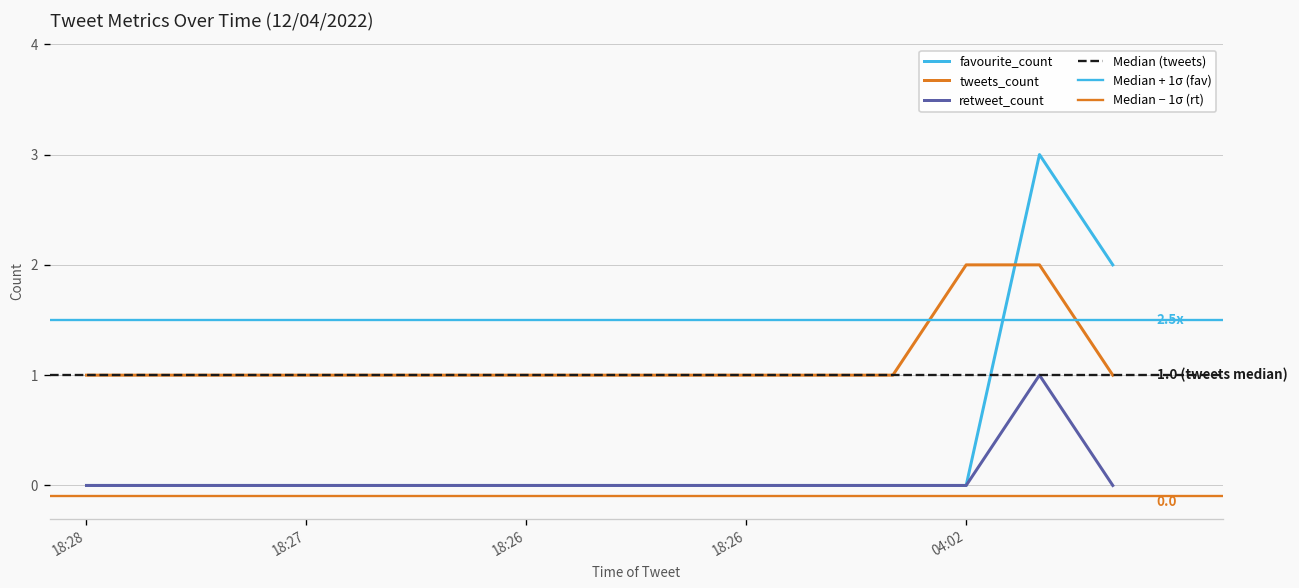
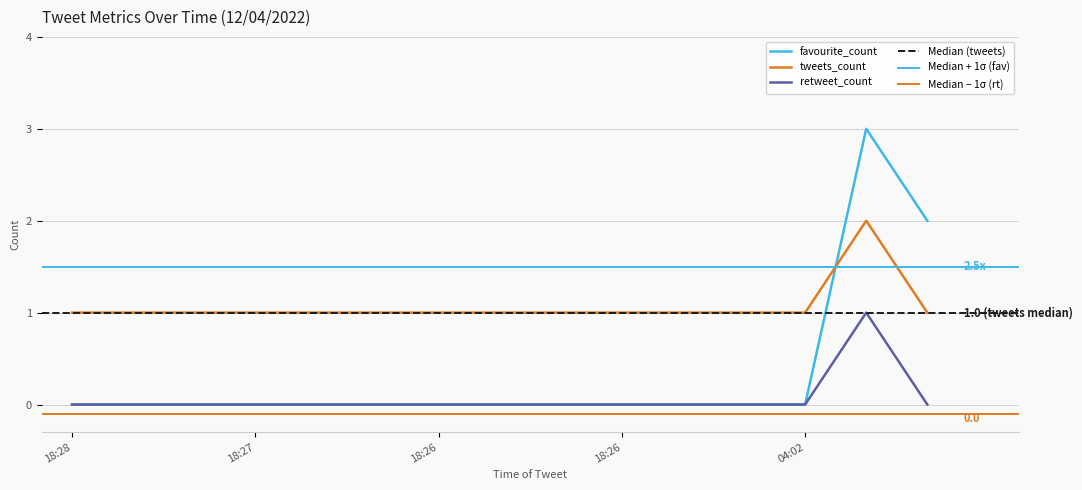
tweets_count, 04:02: 2 -> 1
